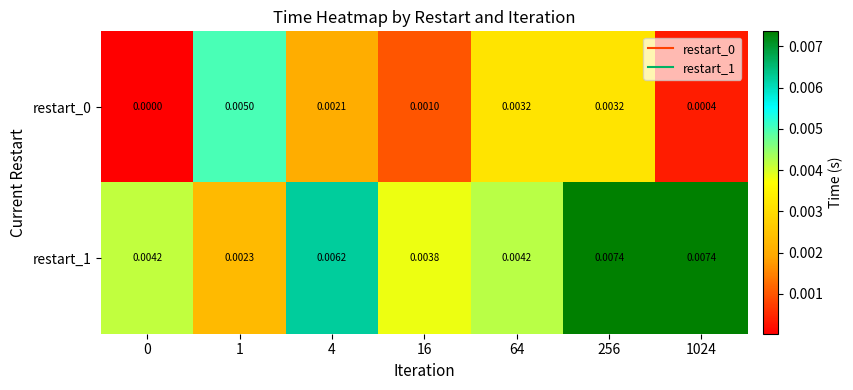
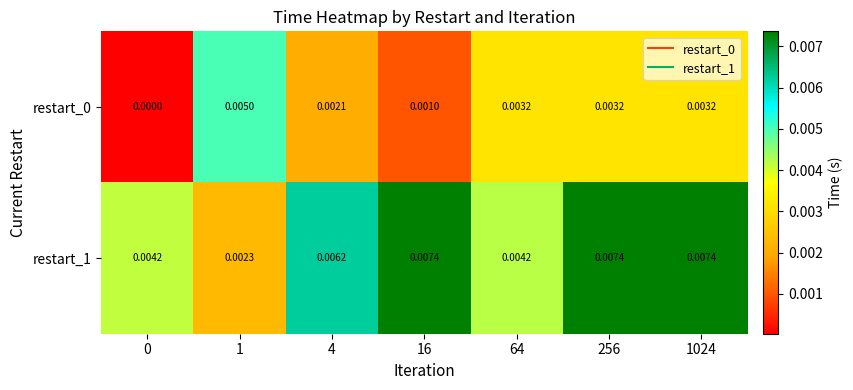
restart_0, 1024: 0.0004 -> 0.0032
restart_1, 16: 0.0038 -> 0.0074
